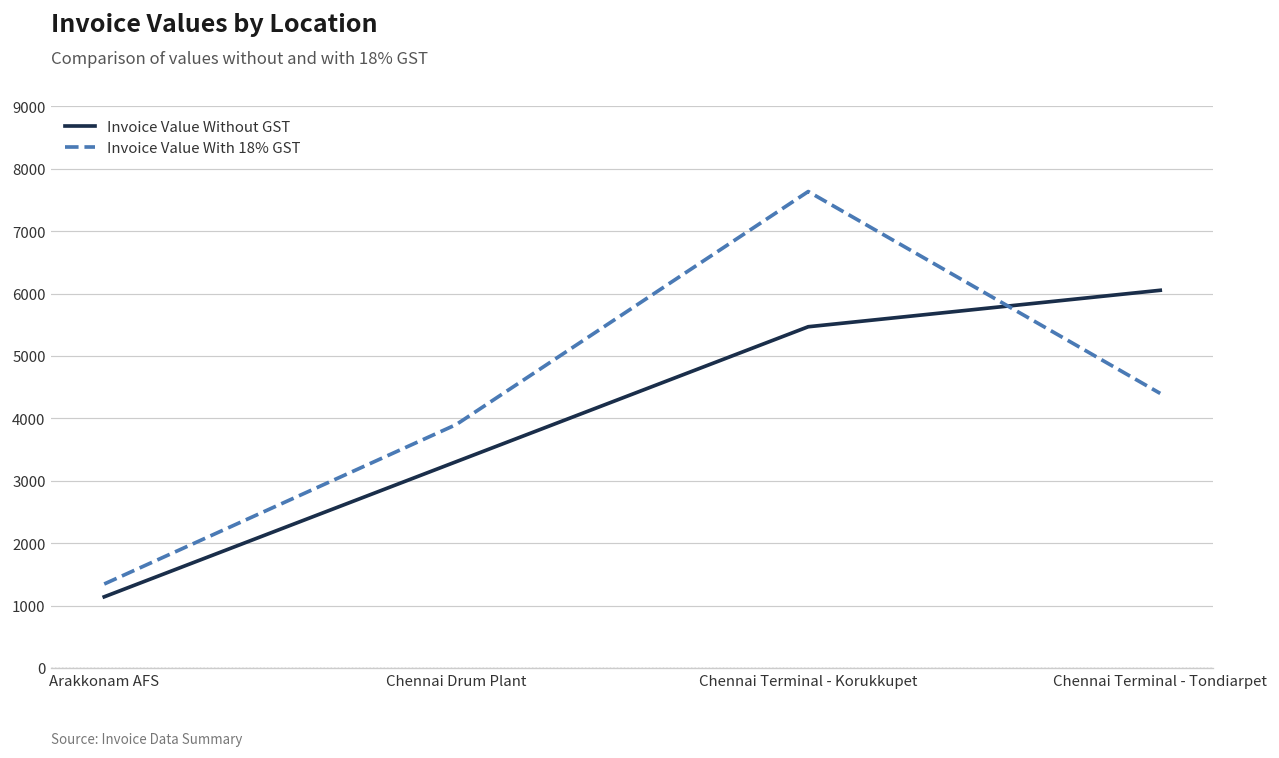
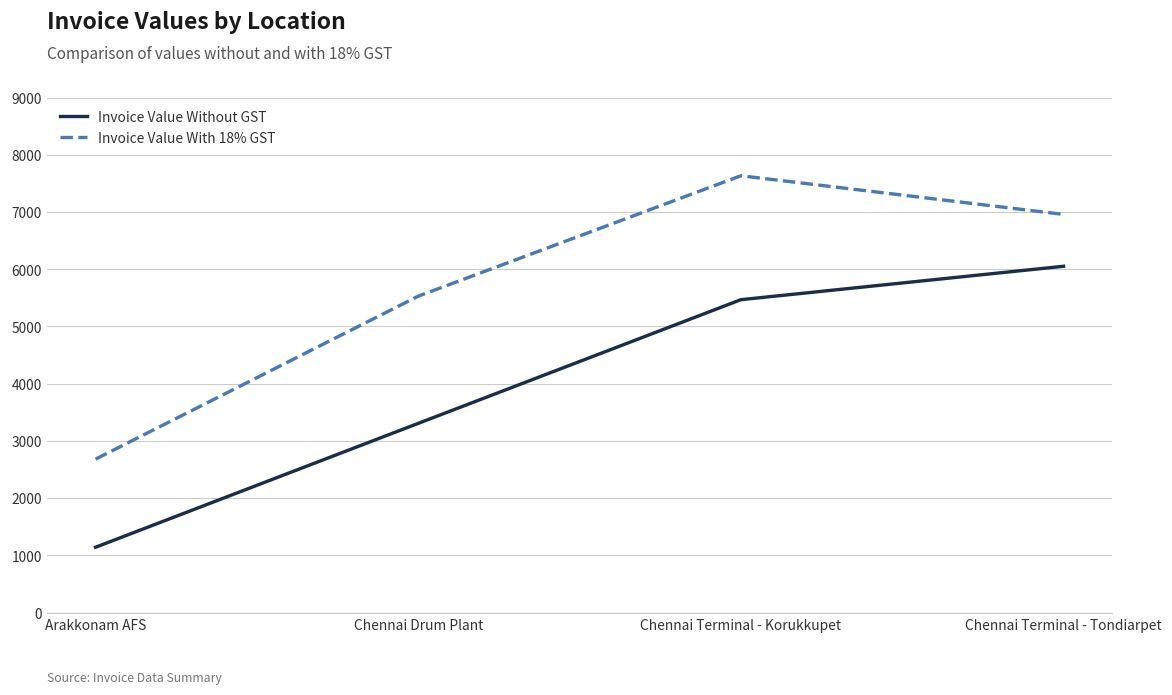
Invoice Value With 18% GST, Arakkonam AFS: 1300 -> 2700
Invoice Value With 18% GST, Chennai Drum Plant: 3900 -> 5500
Invoice Value With 18% GST, Chennai Terminal - Tondiarpet: 4400 -> 7000
